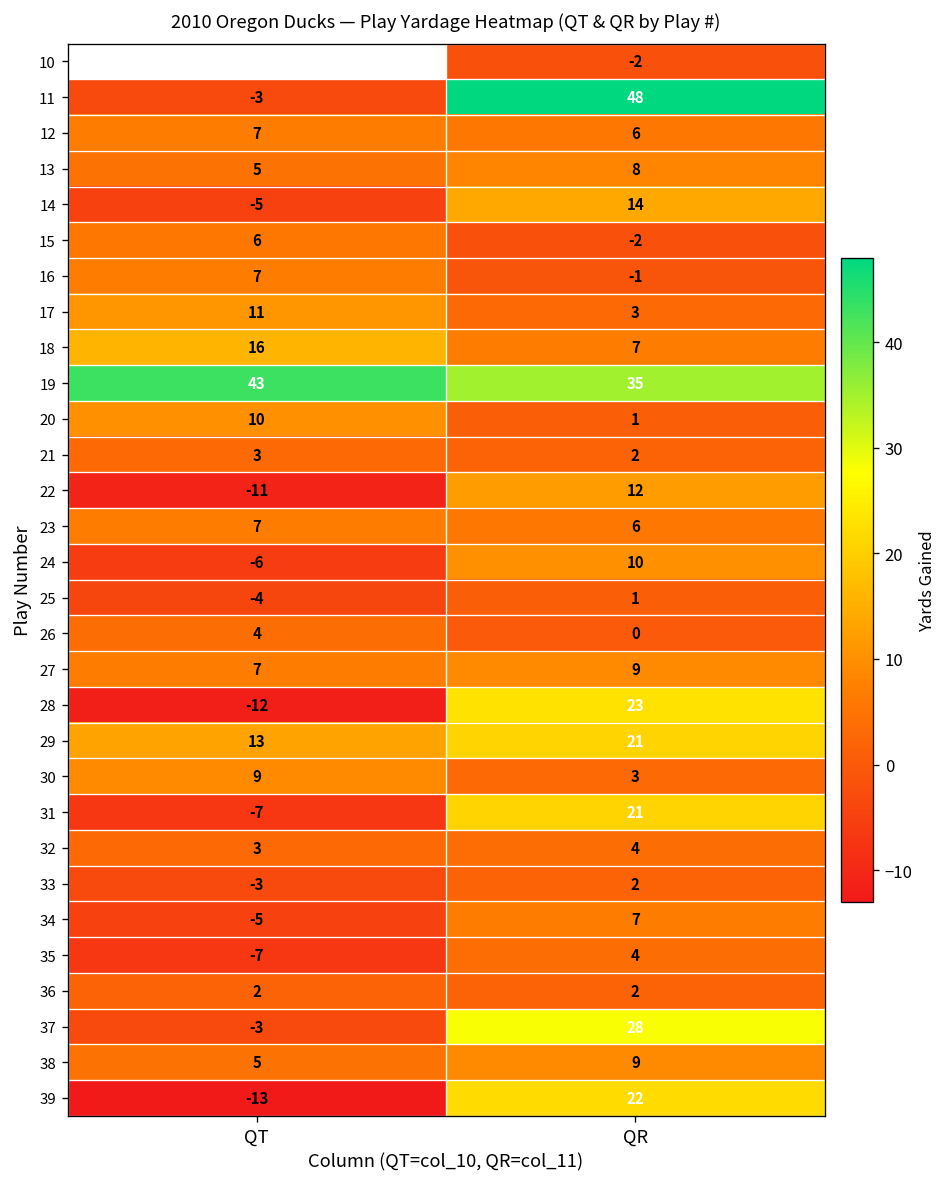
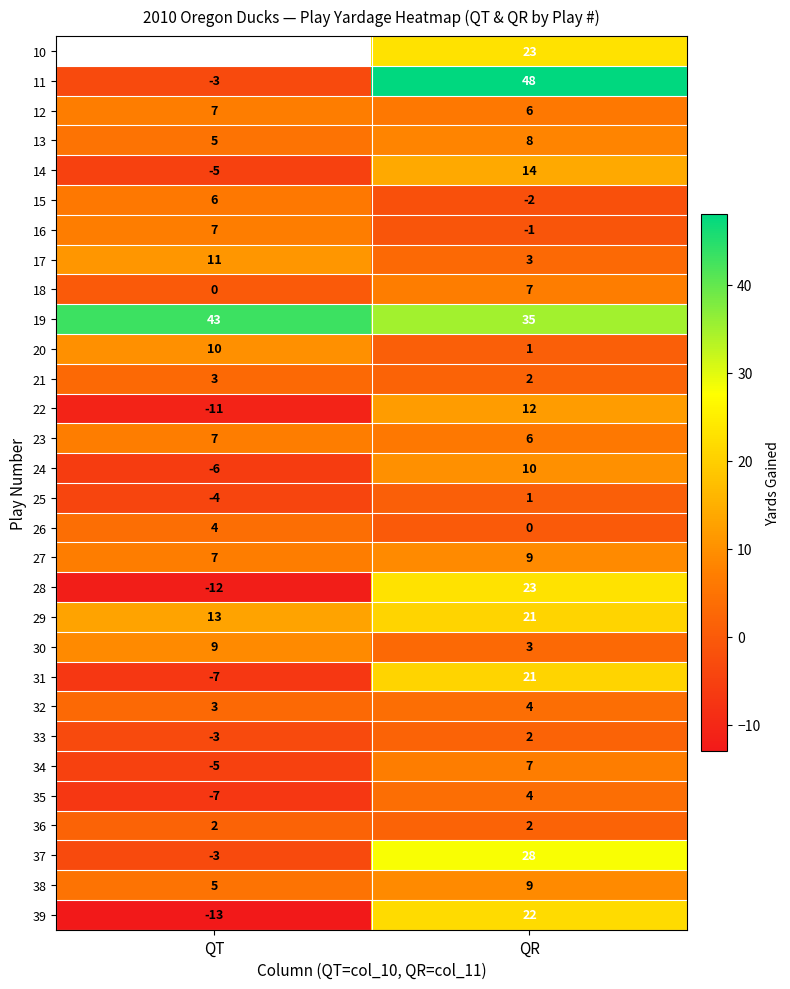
10, QR: -2 -> 23
18, QT: 16 -> 0
